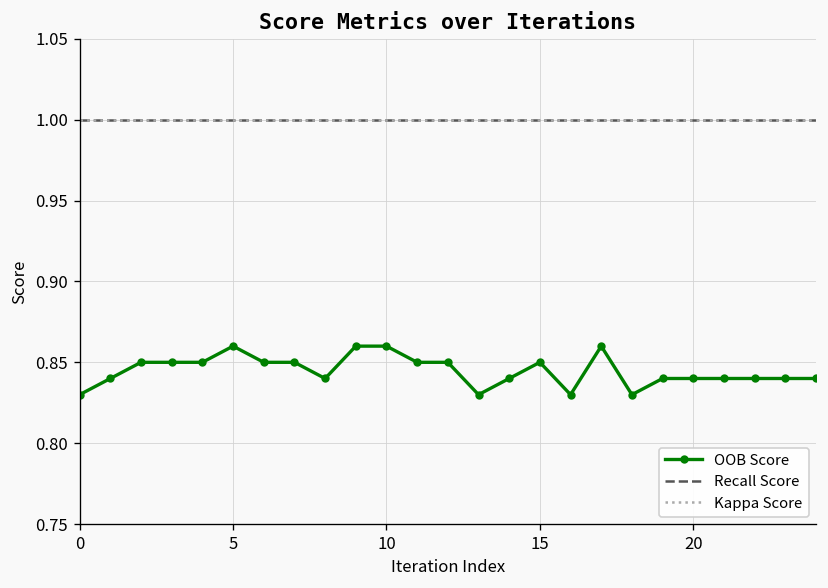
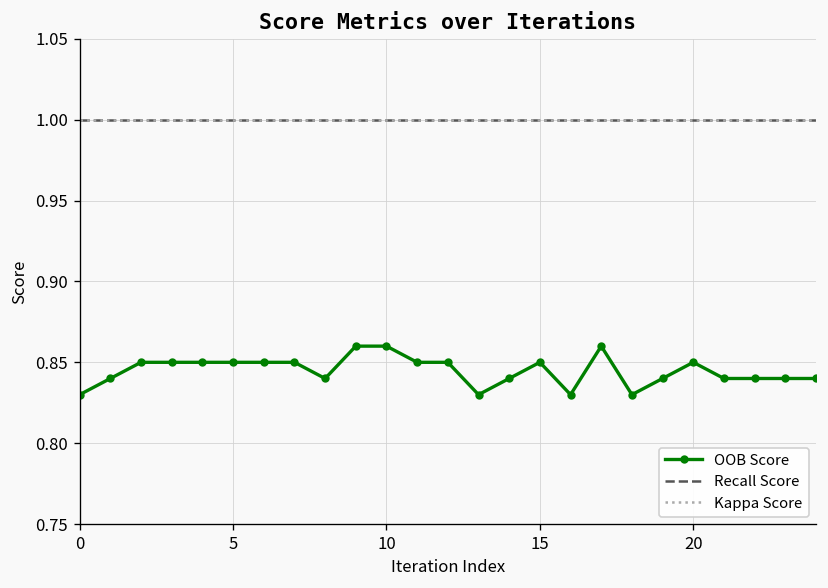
OOB Score, 5: 0.86 -> 0.85
OOB Score, 20: 0.84 -> 0.85
